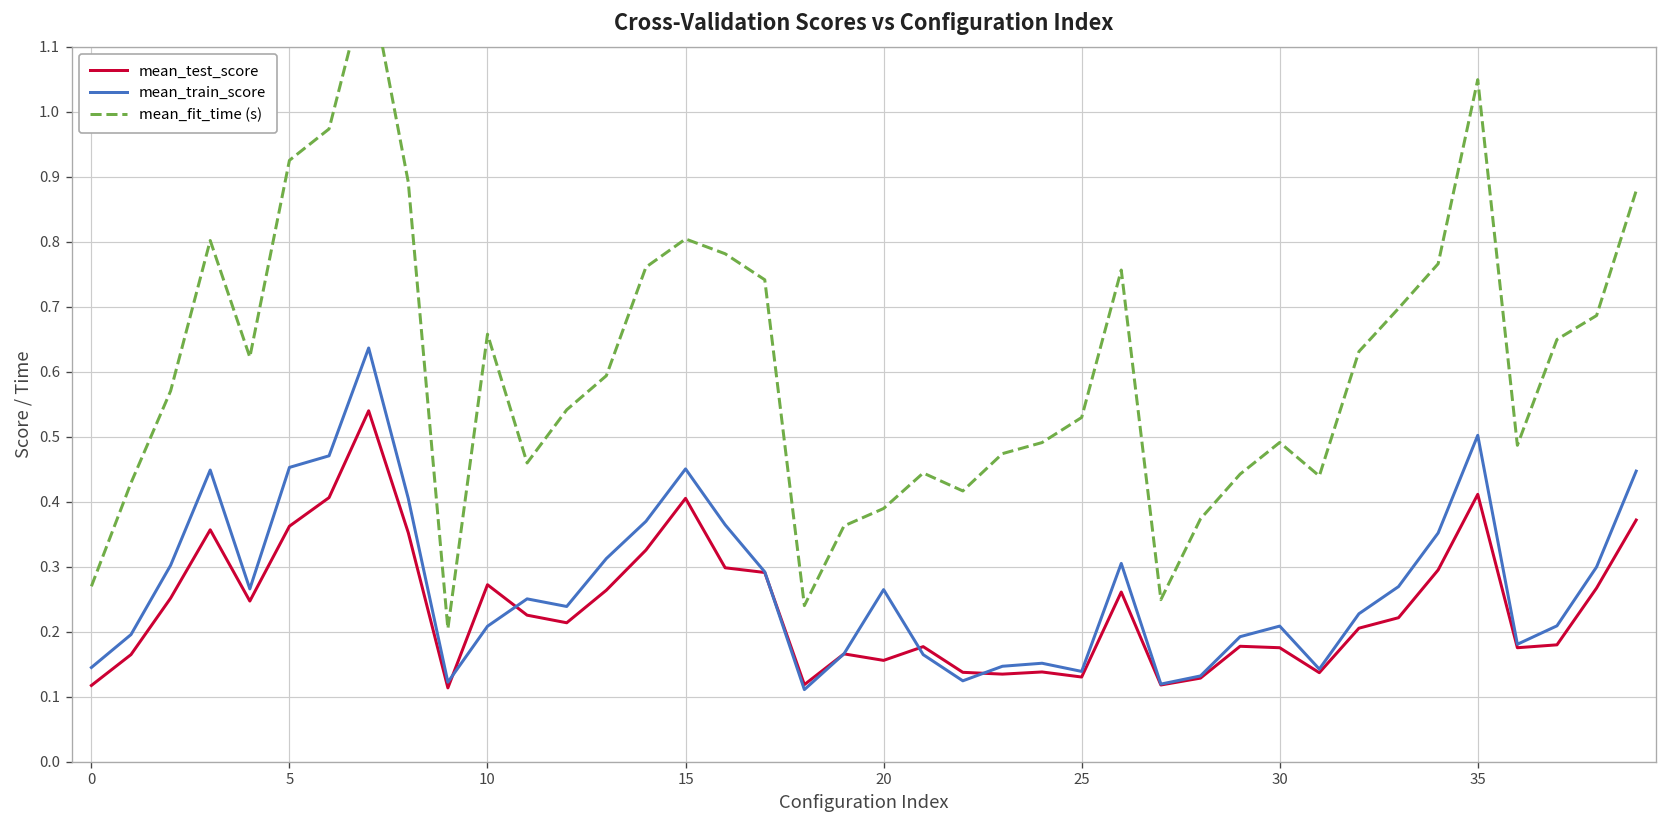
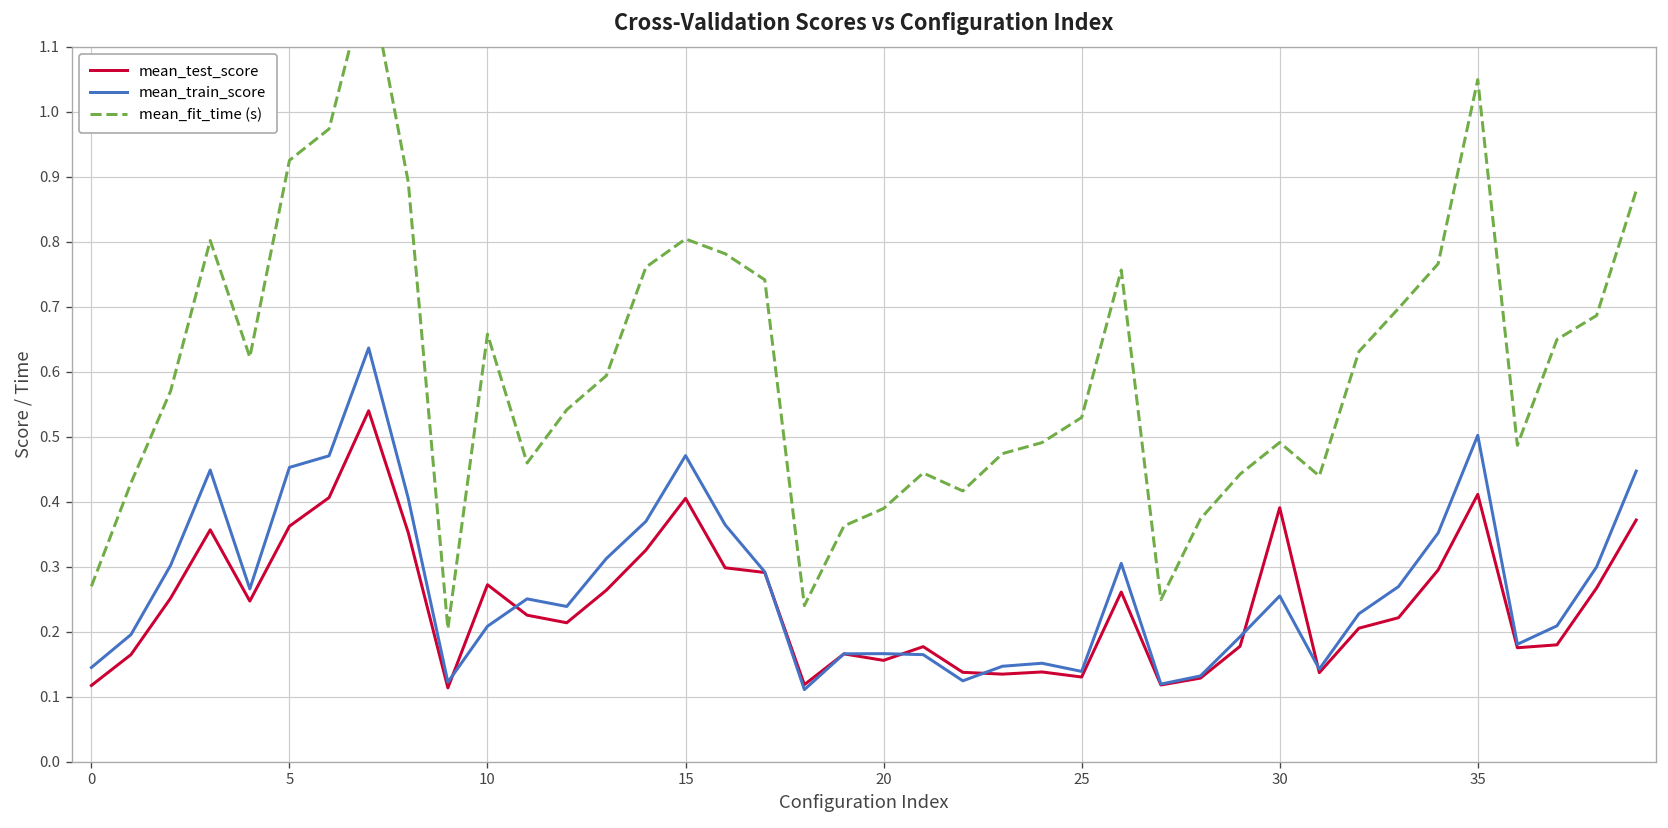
mean_train_score, 15: 0.45 -> 0.47
mean_train_score, 20: 0.26 -> 0.17
mean_test_score, 30: 0.18 -> 0.39
mean_train_score, 30: 0.21 -> 0.25
